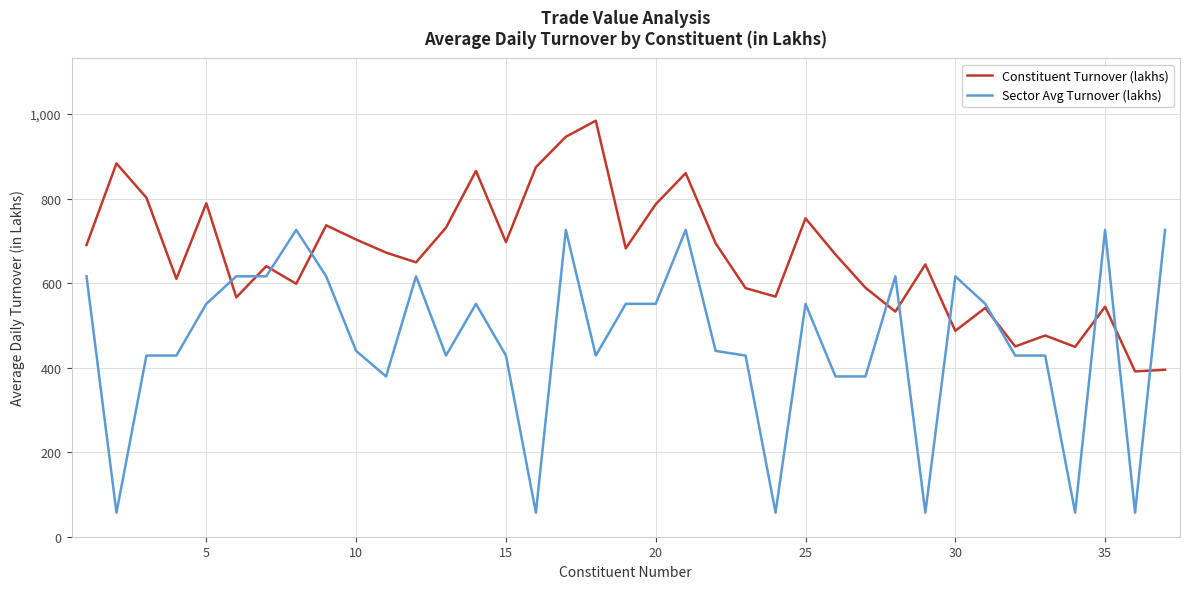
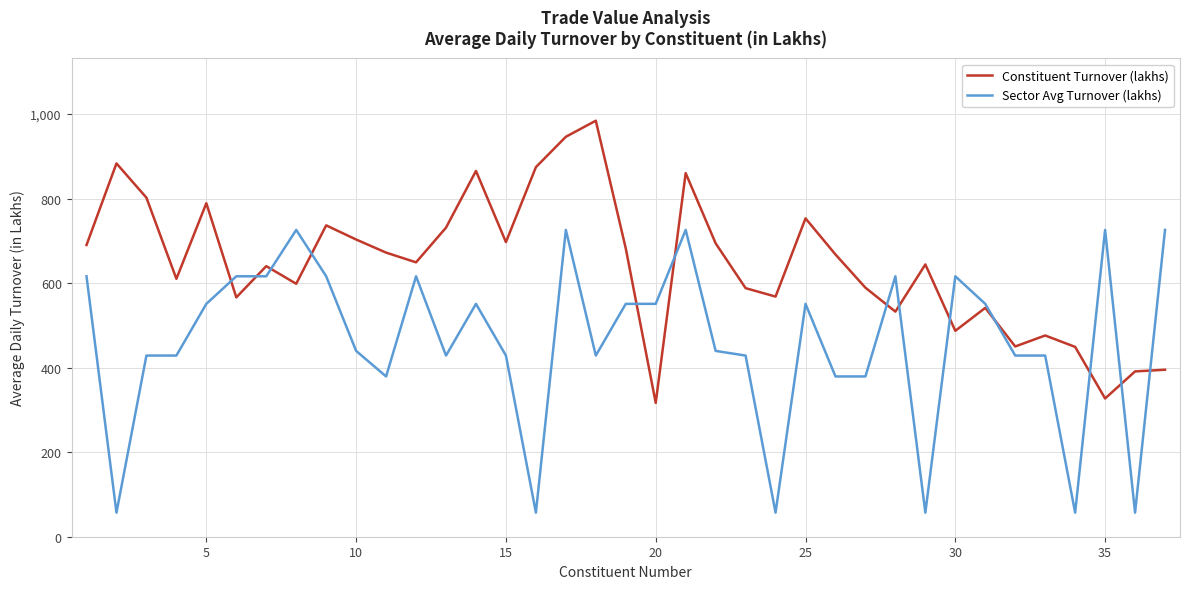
Constituent Turnover (lakhs), 20: 790 -> 320
Constituent Turnover (lakhs), 35: 540 -> 330
